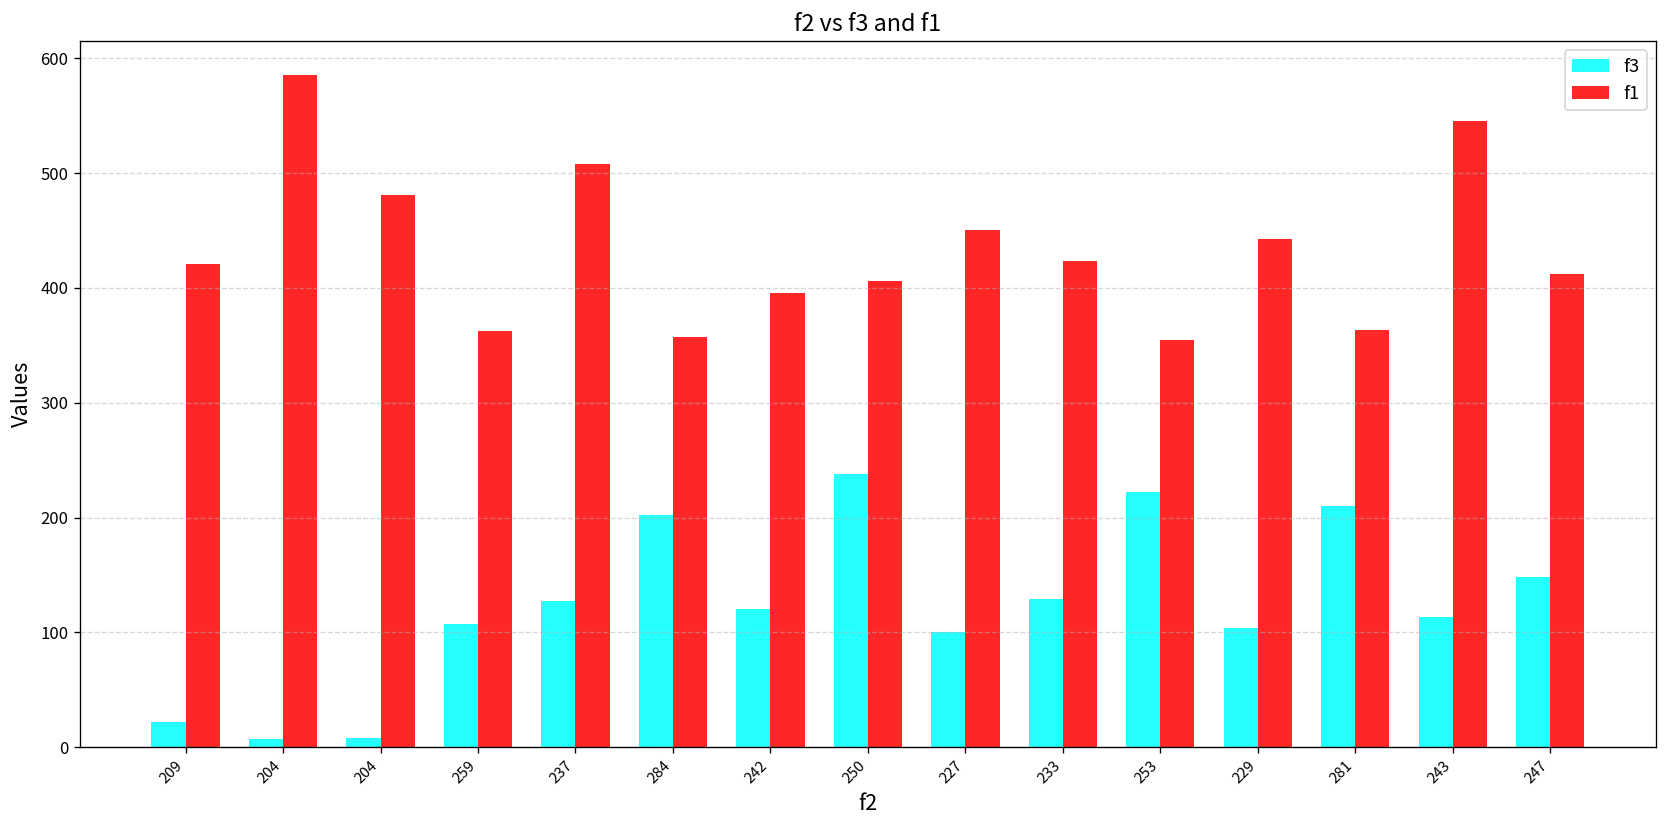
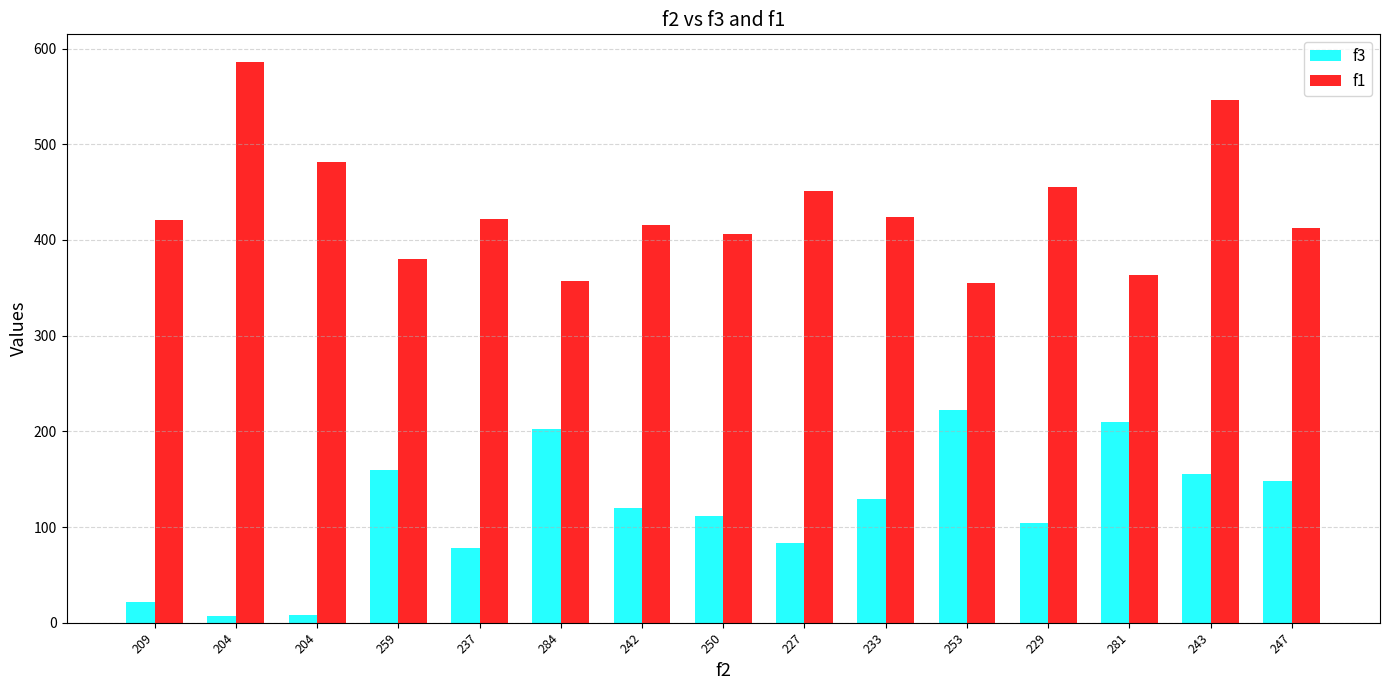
f3, 259: 110 -> 160
f1, 259: 360 -> 380
f3, 237: 130 -> 80
f1, 237: 510 -> 420
f1, 242: 400 -> 420
f3, 250: 240 -> 110
f3, 227: 100 -> 80
f1, 229: 440 -> 460
f3, 243: 110 -> 160
